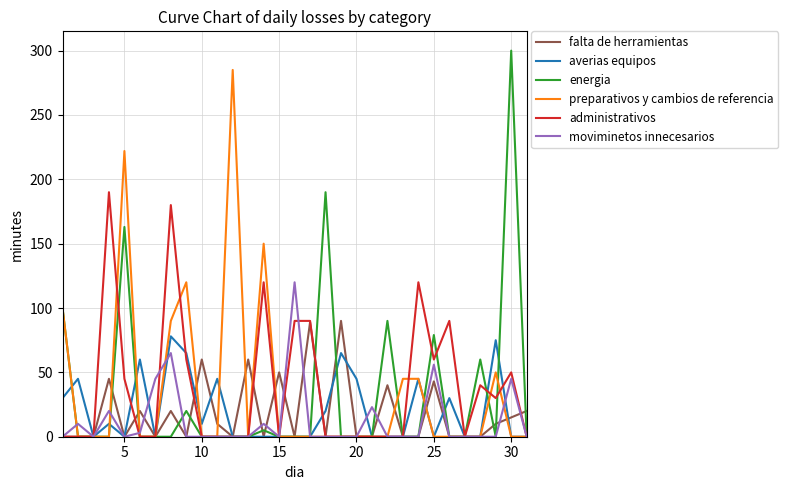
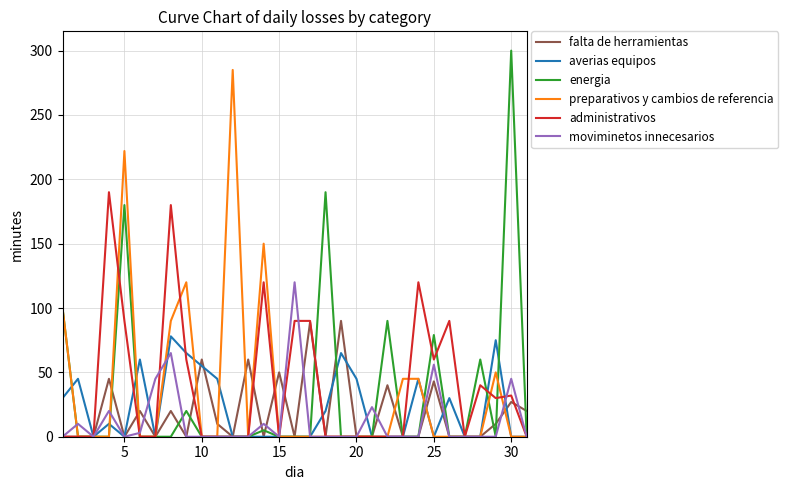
energia, 5: 163 -> 180
administrativos, 5: 45 -> 90
averias equipos, 10: 10 -> 55
falta de herramientas, 30: 15 -> 27
administrativos, 30: 50 -> 32
